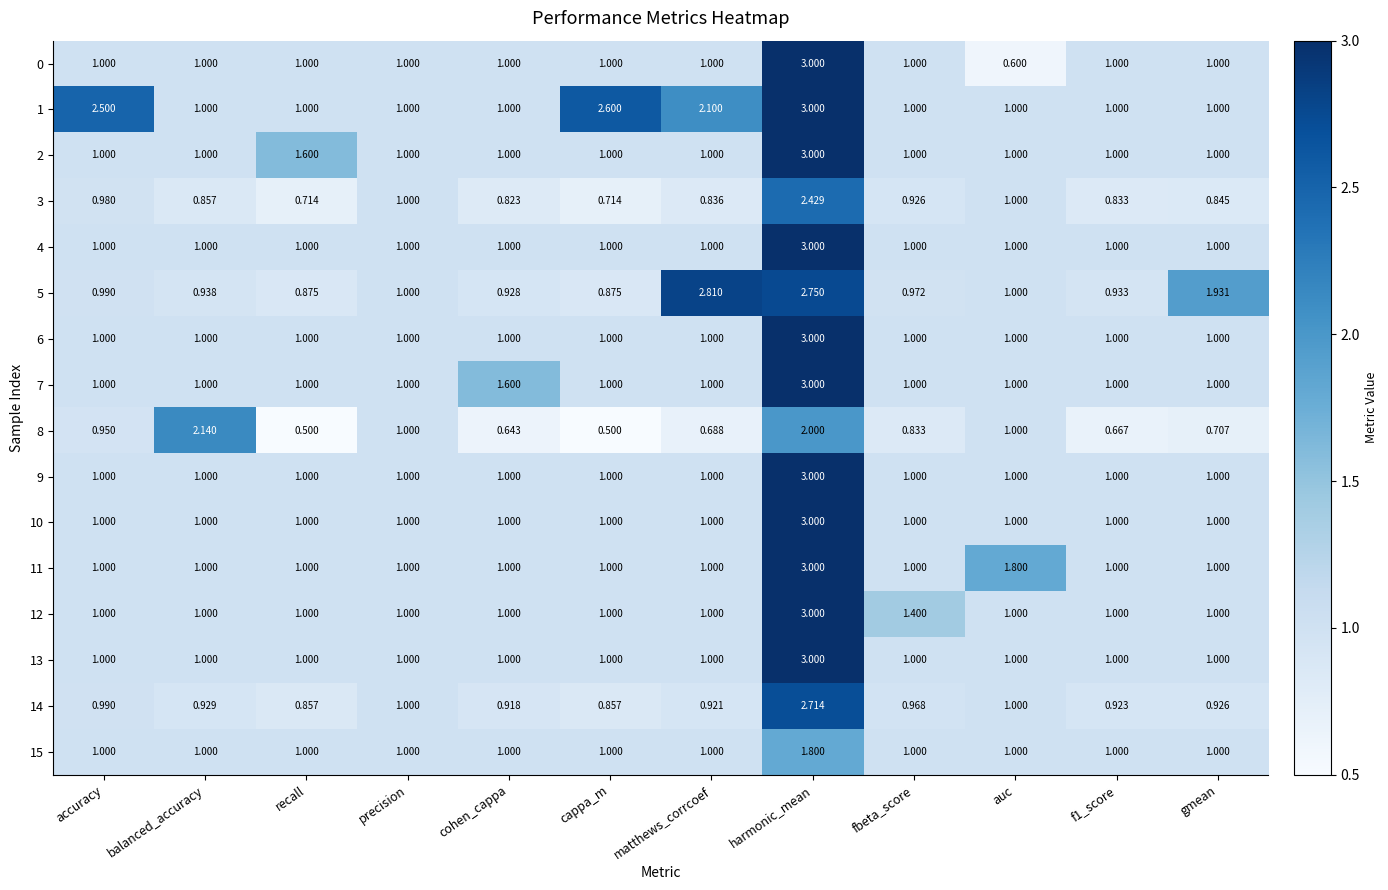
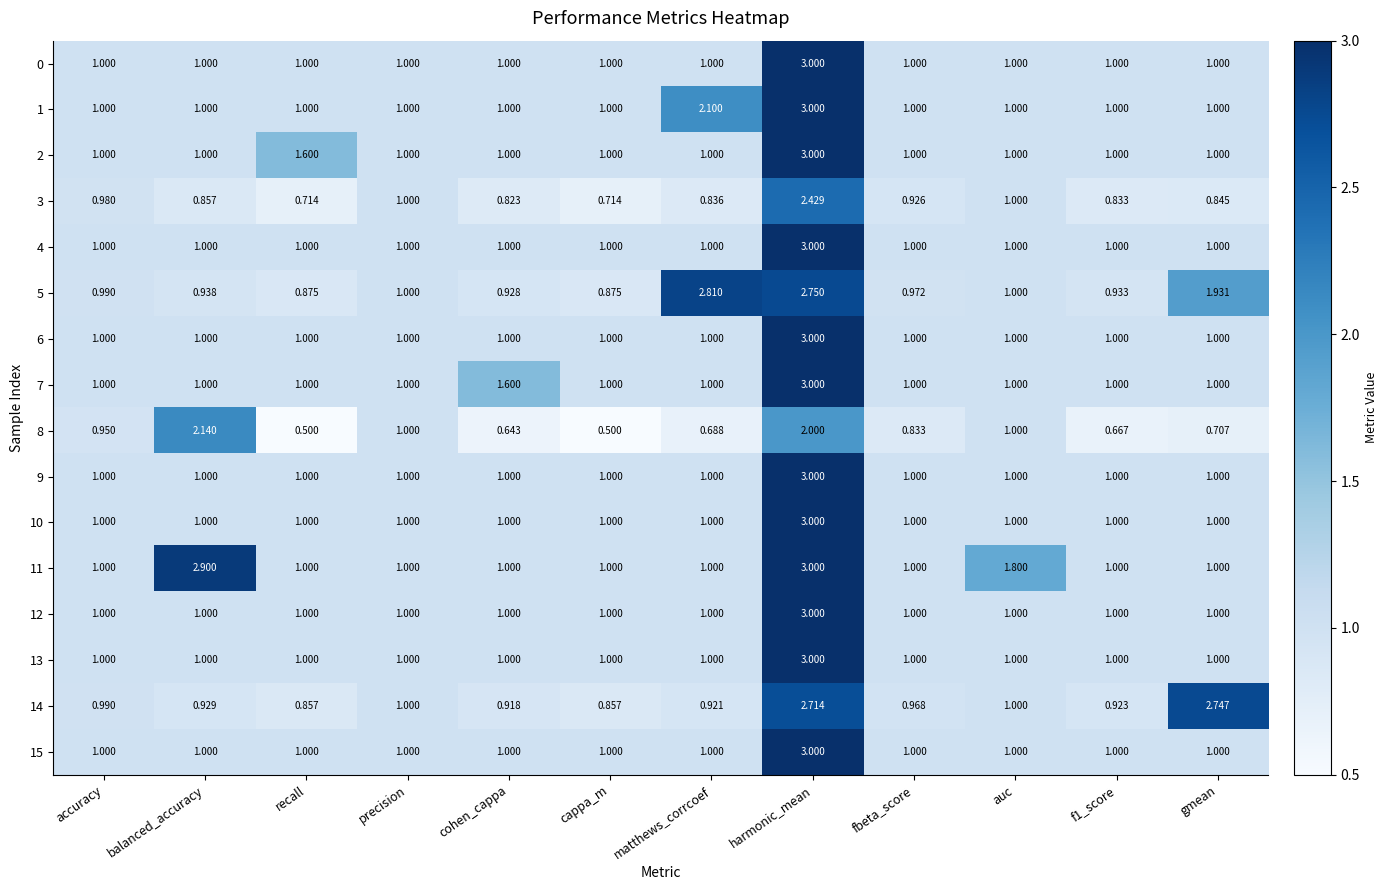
0, auc: 0.600 -> 1.000
1, accuracy: 2.500 -> 1.000
1, cappa_m: 2.600 -> 1.000
11, balanced_accuracy: 1.000 -> 2.900
12, fbeta_score: 1.400 -> 1.000
14, gmean: 0.926 -> 2.747
15, harmonic_mean: 1.800 -> 3.000
